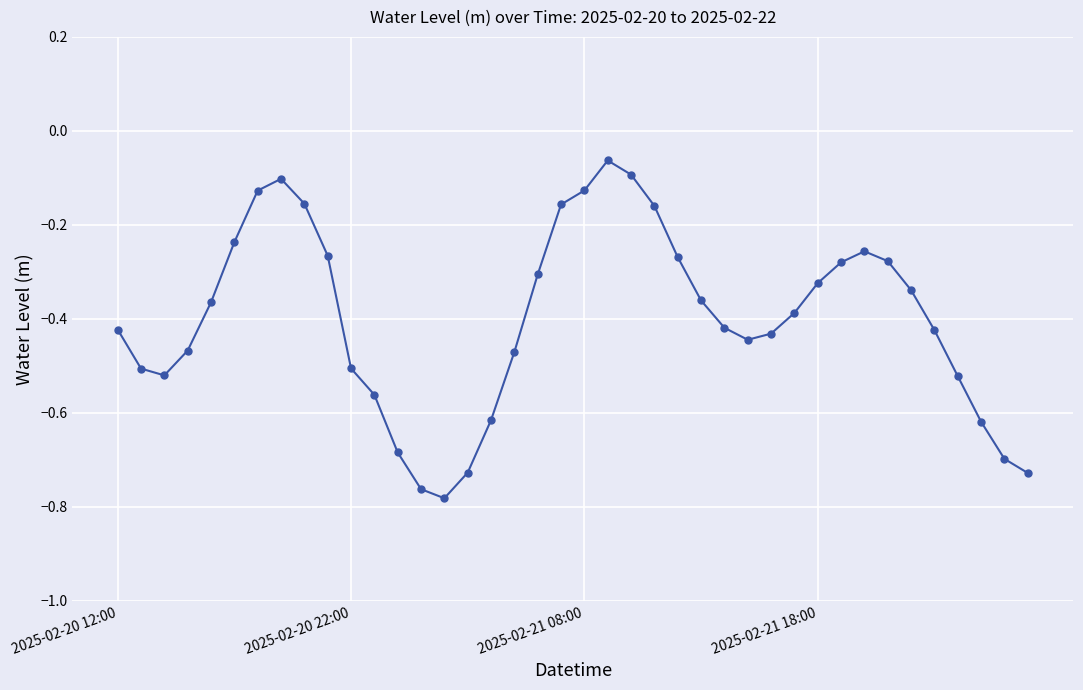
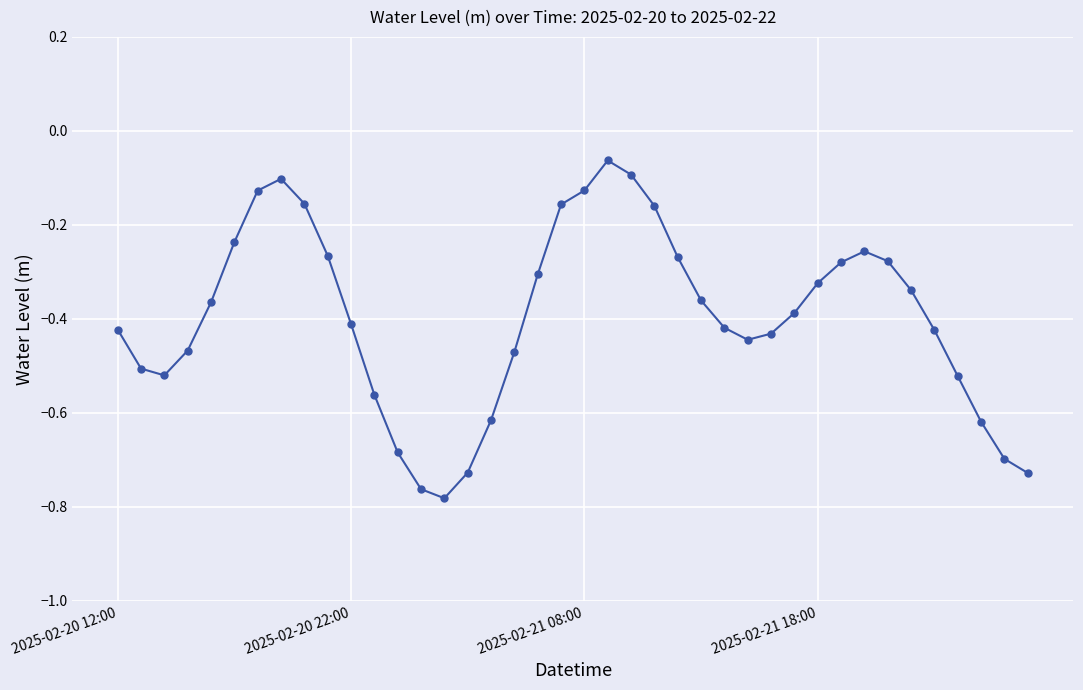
2025-02-20 22:00: -0.51 -> -0.41
